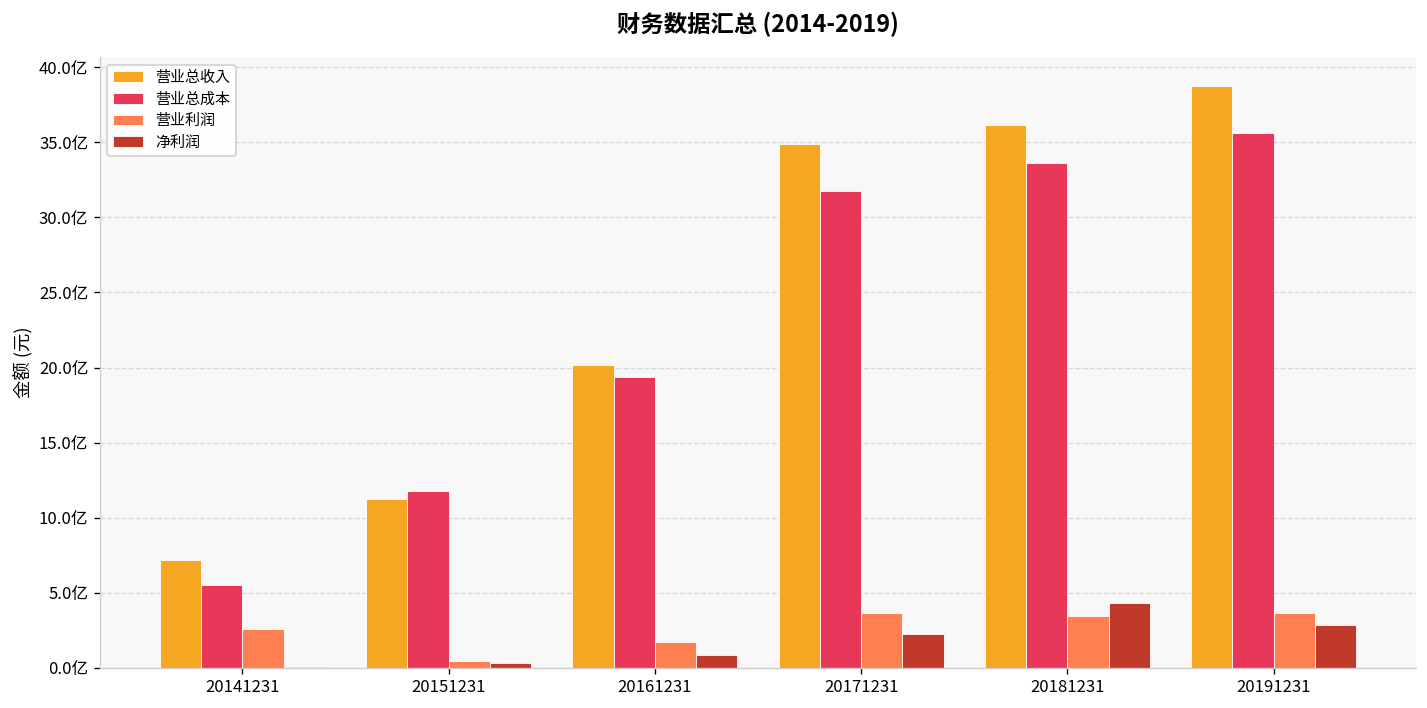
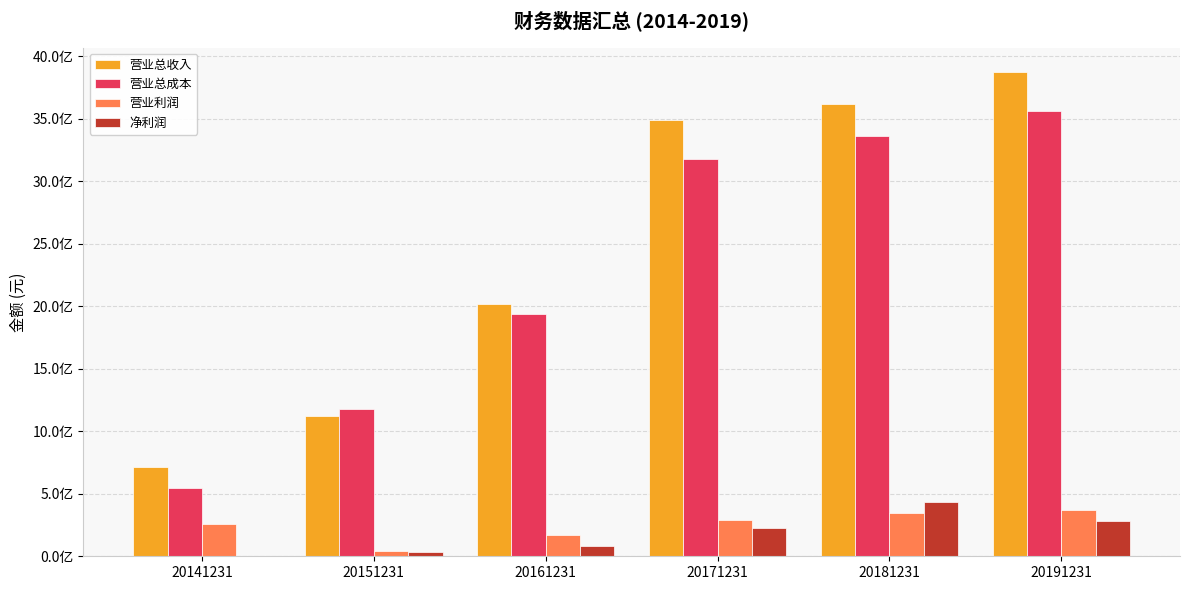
营业利润, 20171231: 3.7亿 -> 2.9亿
